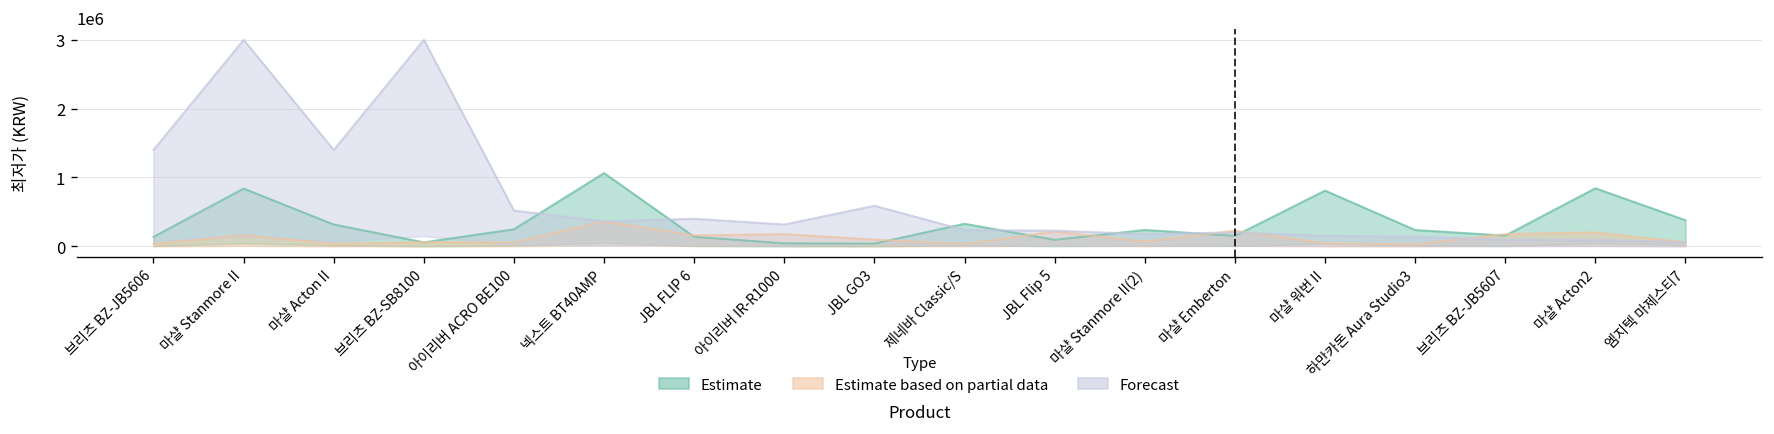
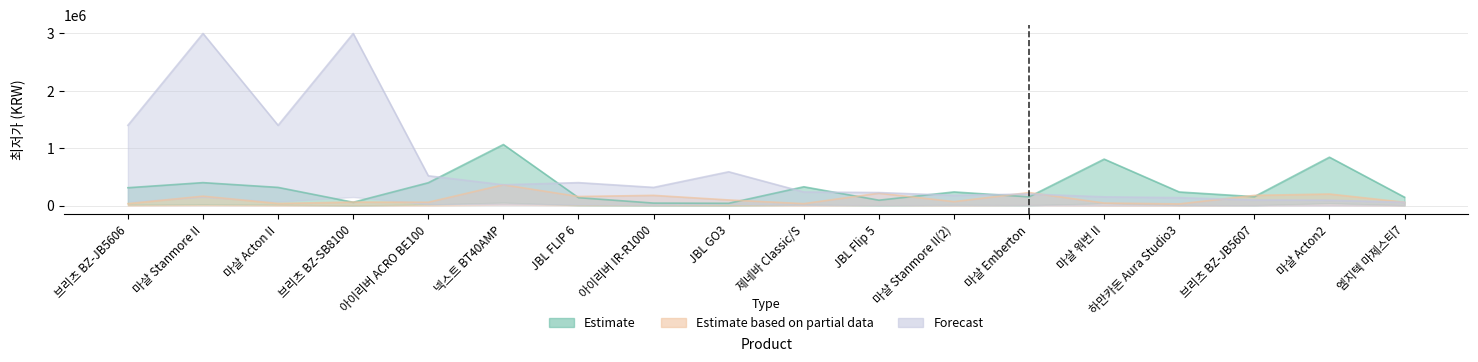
Estimate, 브리츠 BZ-JB5606: 100000 -> 300000
Estimate, 마샬 Stanmore II: 800000 -> 400000
Estimate, 아이리버 ACRO BE100: 200000 -> 400000
Estimate, 엠지텍 마제스티7: 400000 -> 100000
